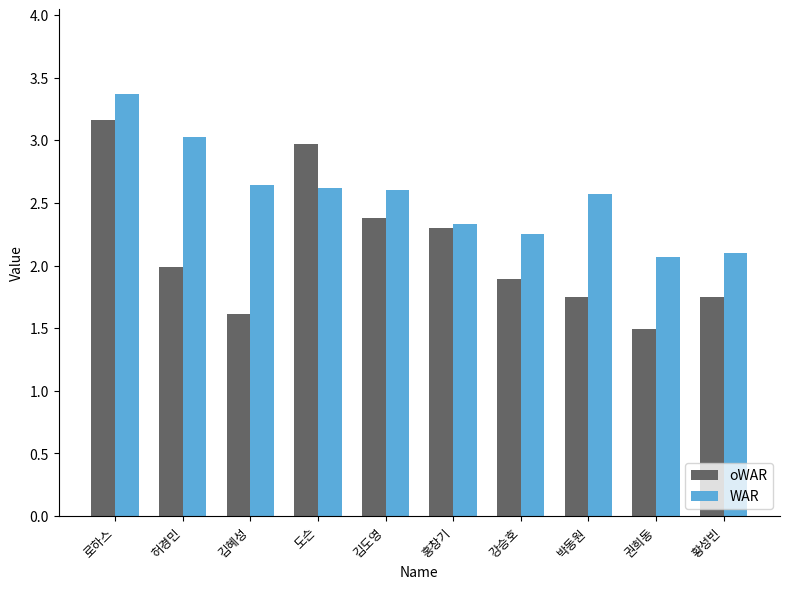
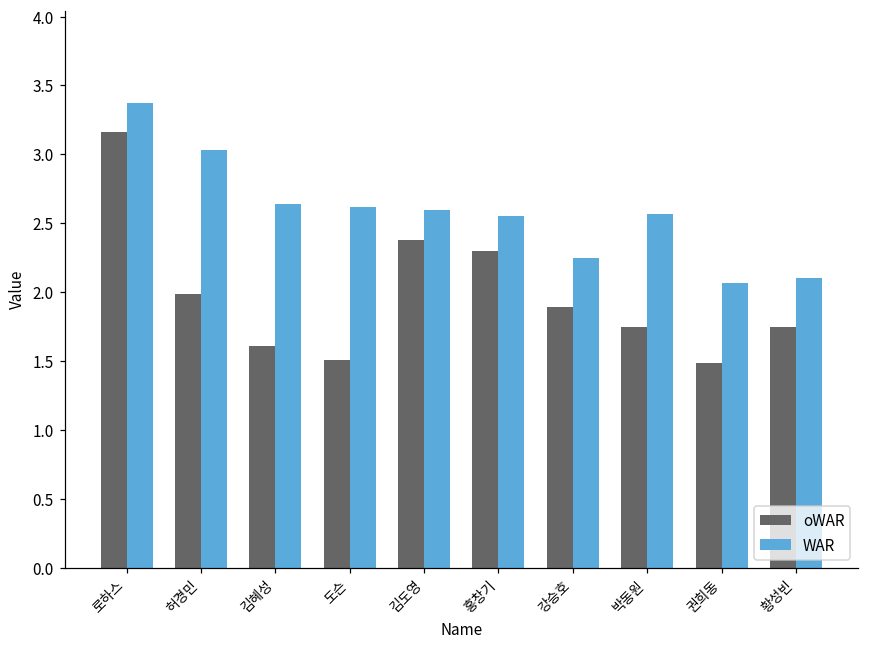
oWAR, 도슨: 2.97 -> 1.51
WAR, 홍창기: 2.33 -> 2.55
